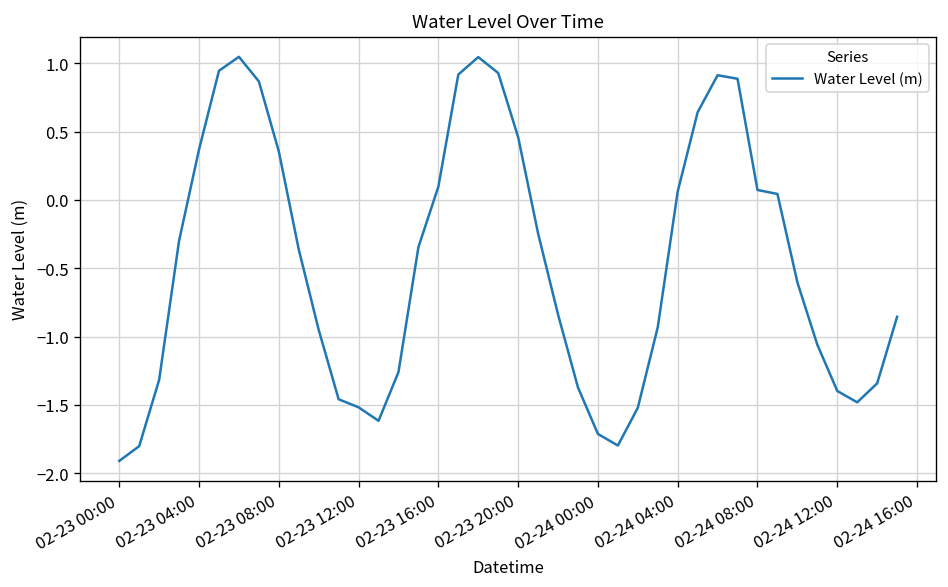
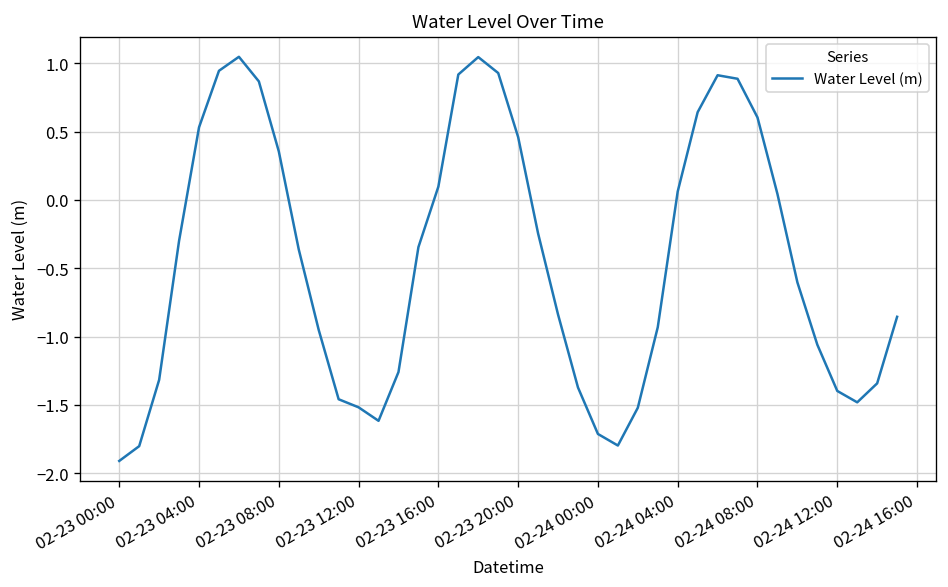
02-23 04:00: 0.37 -> 0.53
02-24 08:00: 0.07 -> 0.60
